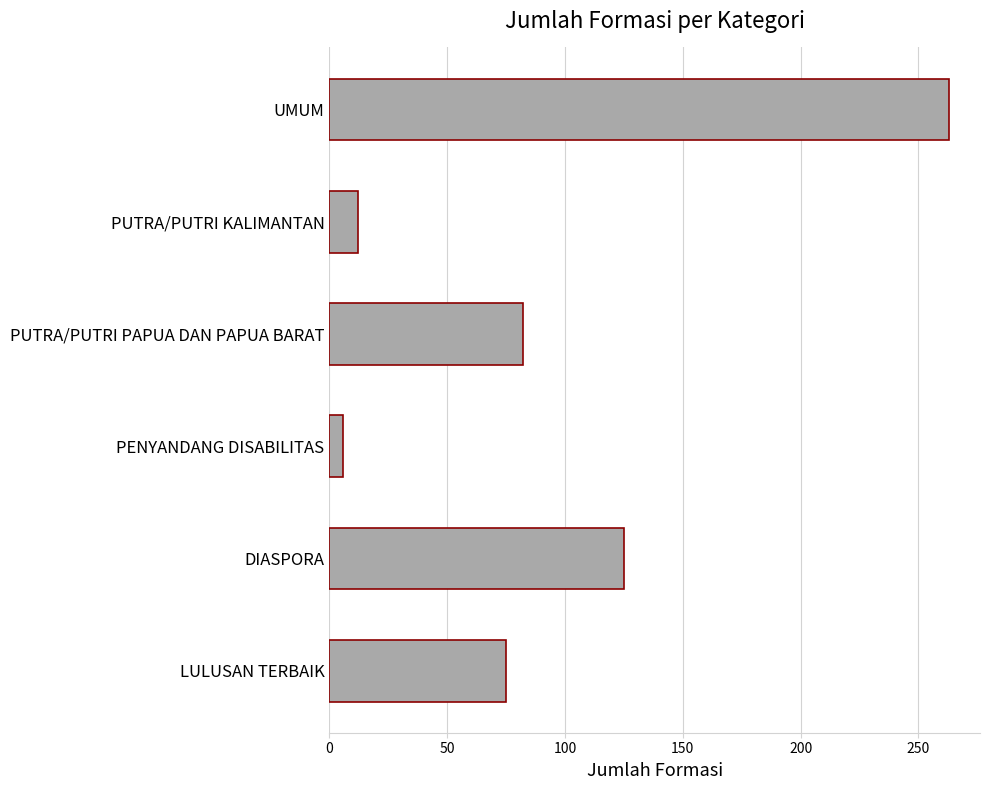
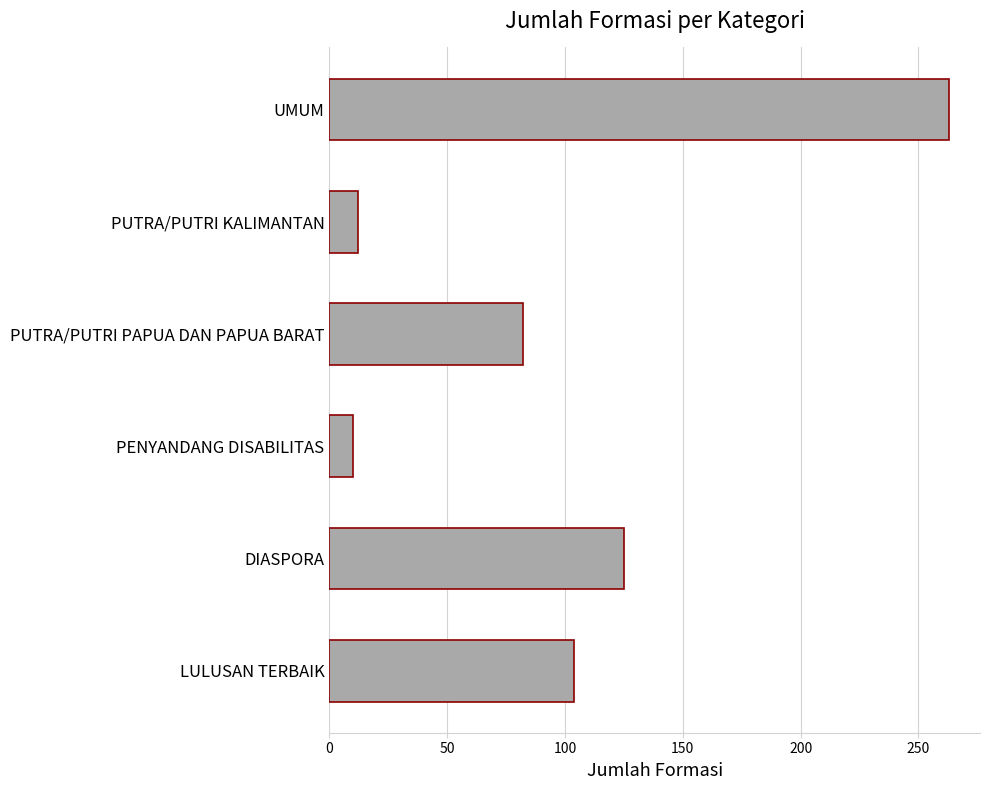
PENYANDANG DISABILITAS: 6 -> 10
LULUSAN TERBAIK: 75 -> 104
